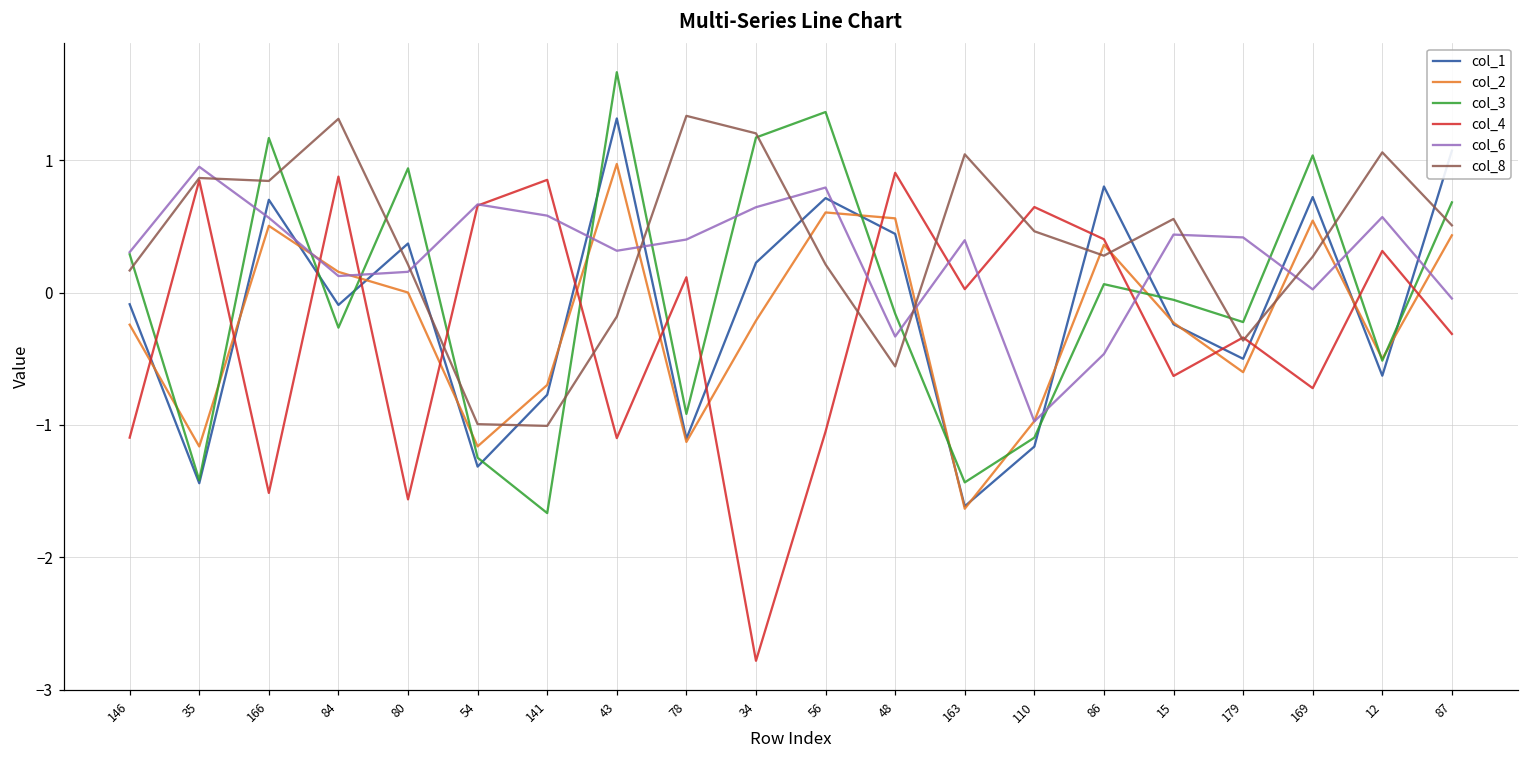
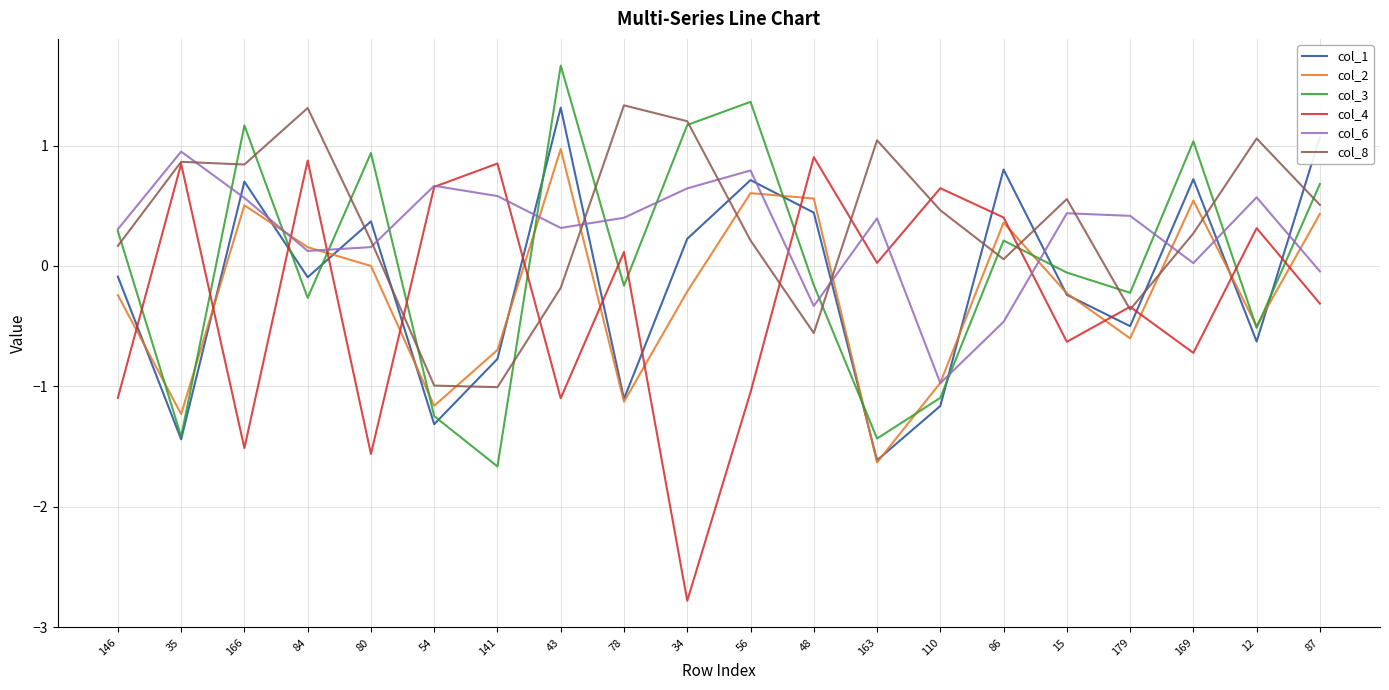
col_2, 35: -1.16 -> -1.23
col_3, 78: -0.92 -> -0.16
col_3, 86: 0.06 -> 0.21
col_8, 86: 0.28 -> 0.06
